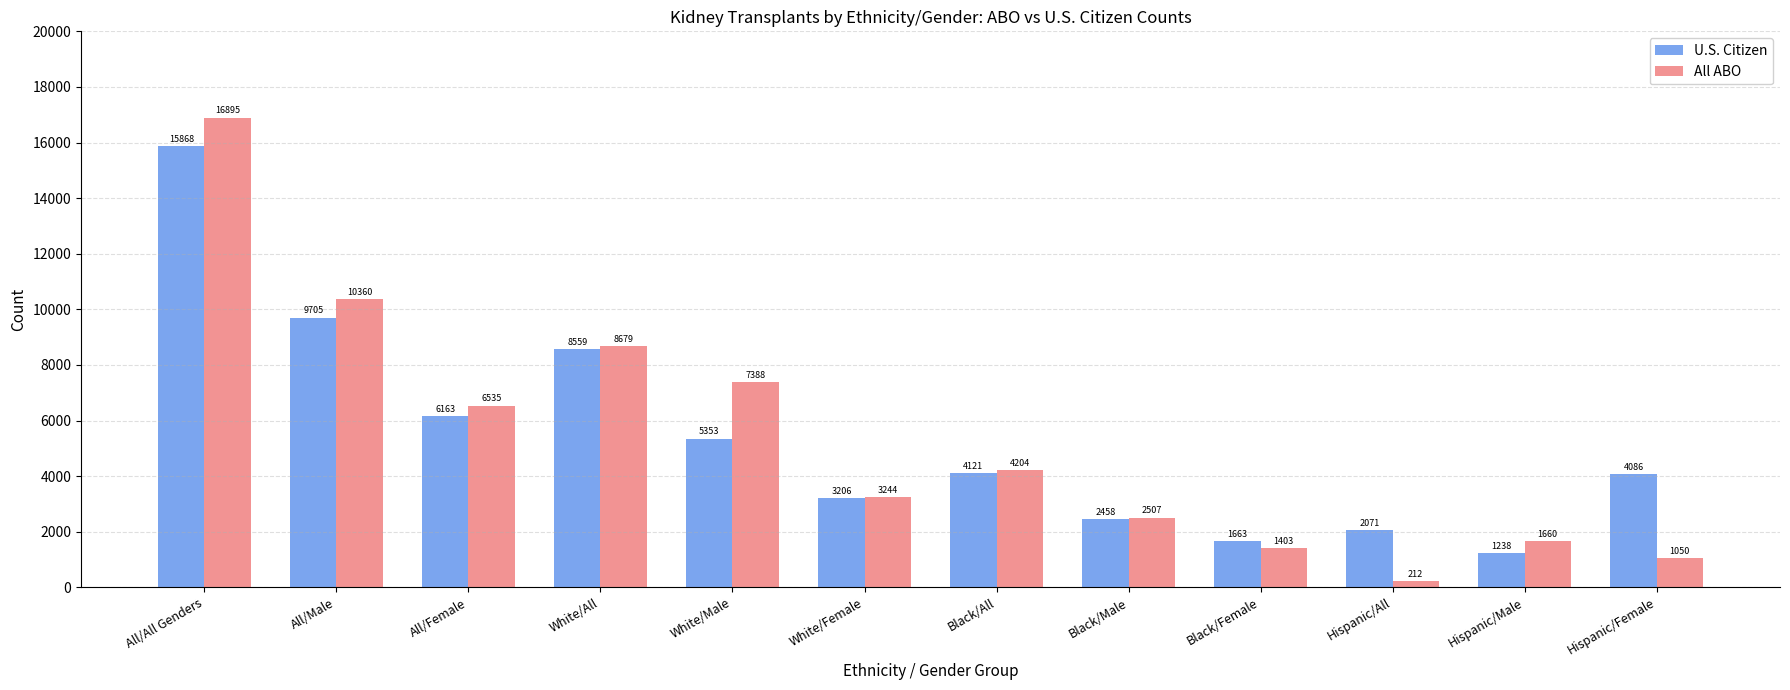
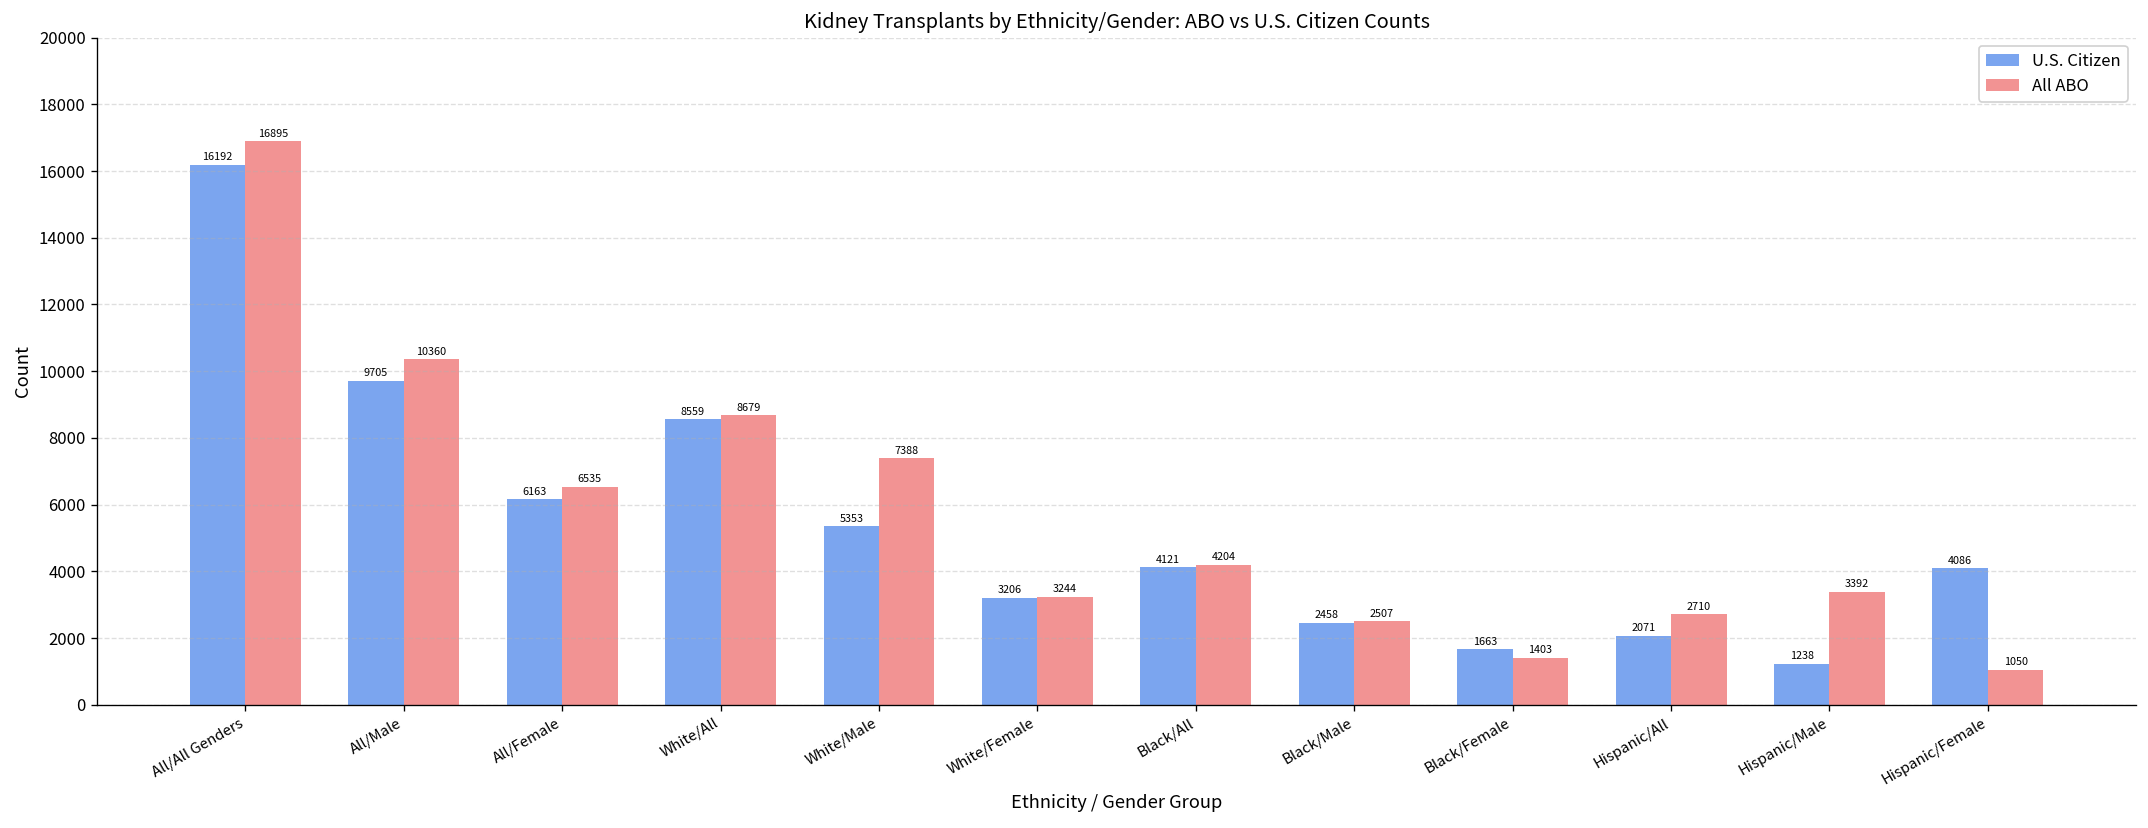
U.S. Citizen, All/All Genders: 15868 -> 16192
All ABO, Hispanic/All: 212 -> 2710
All ABO, Hispanic/Male: 1660 -> 3392
